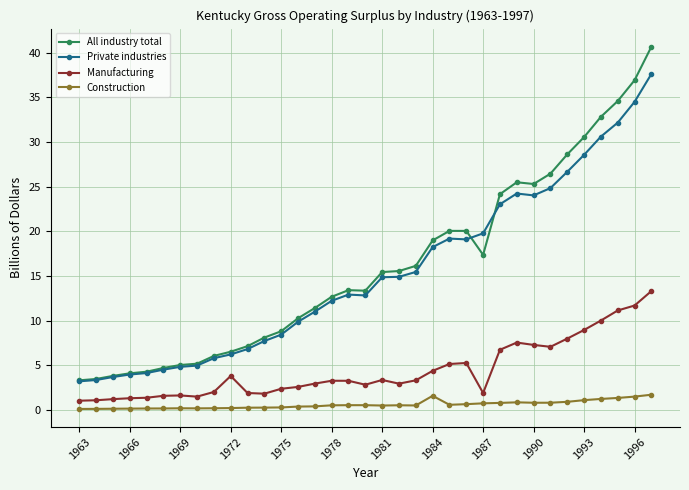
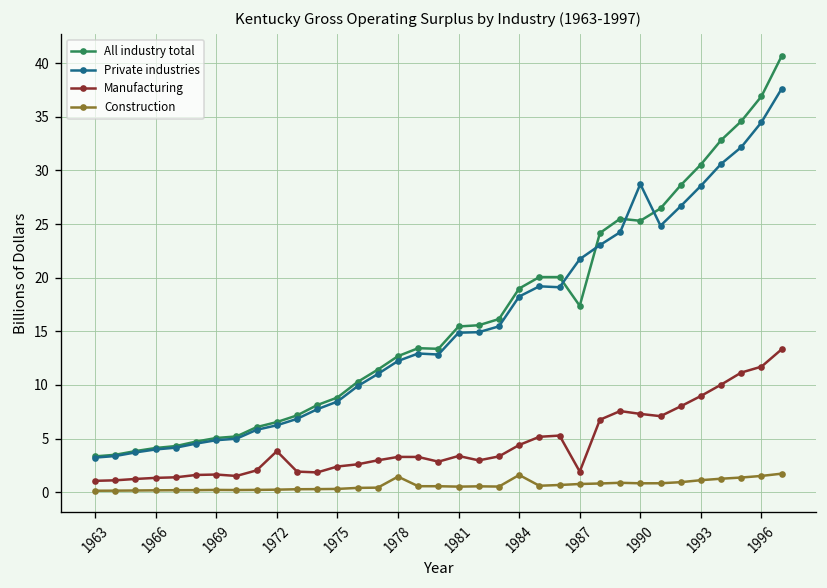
Construction, 1978: 0.5 -> 1.5
Private industries, 1987: 20 -> 22
Private industries, 1990: 24 -> 29
